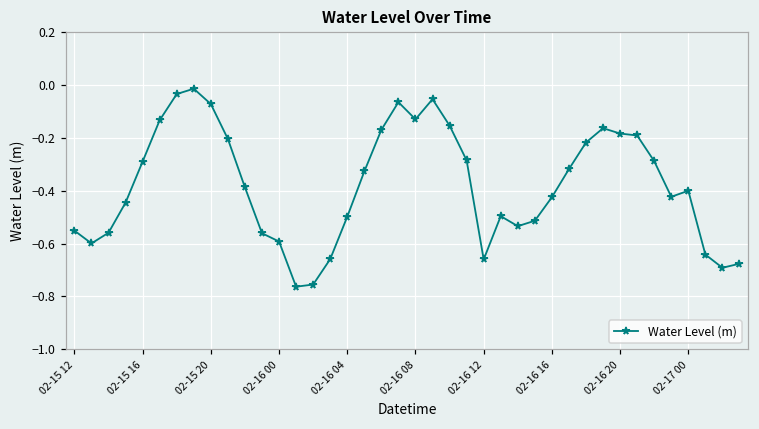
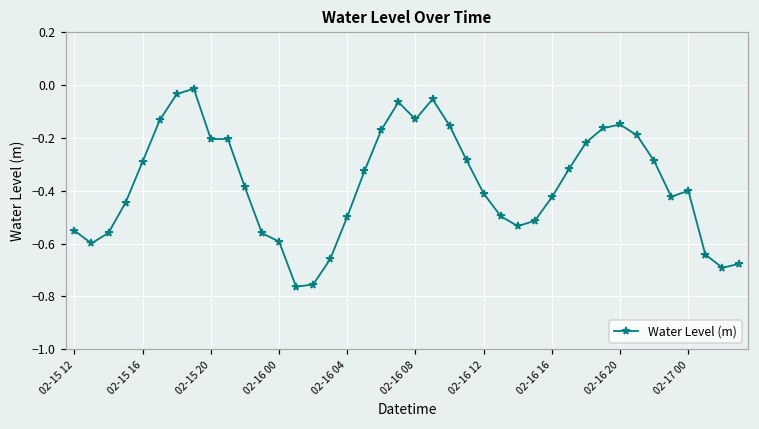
02-15 20: -0.07 -> -0.20
02-16 12: -0.66 -> -0.41
02-16 20: -0.18 -> -0.15
